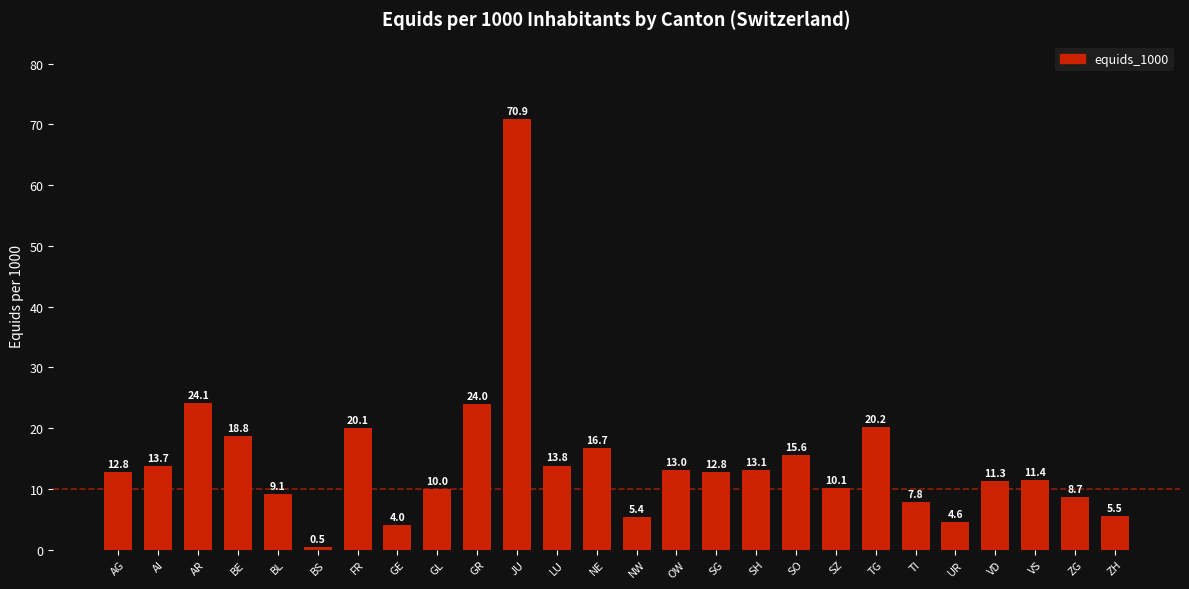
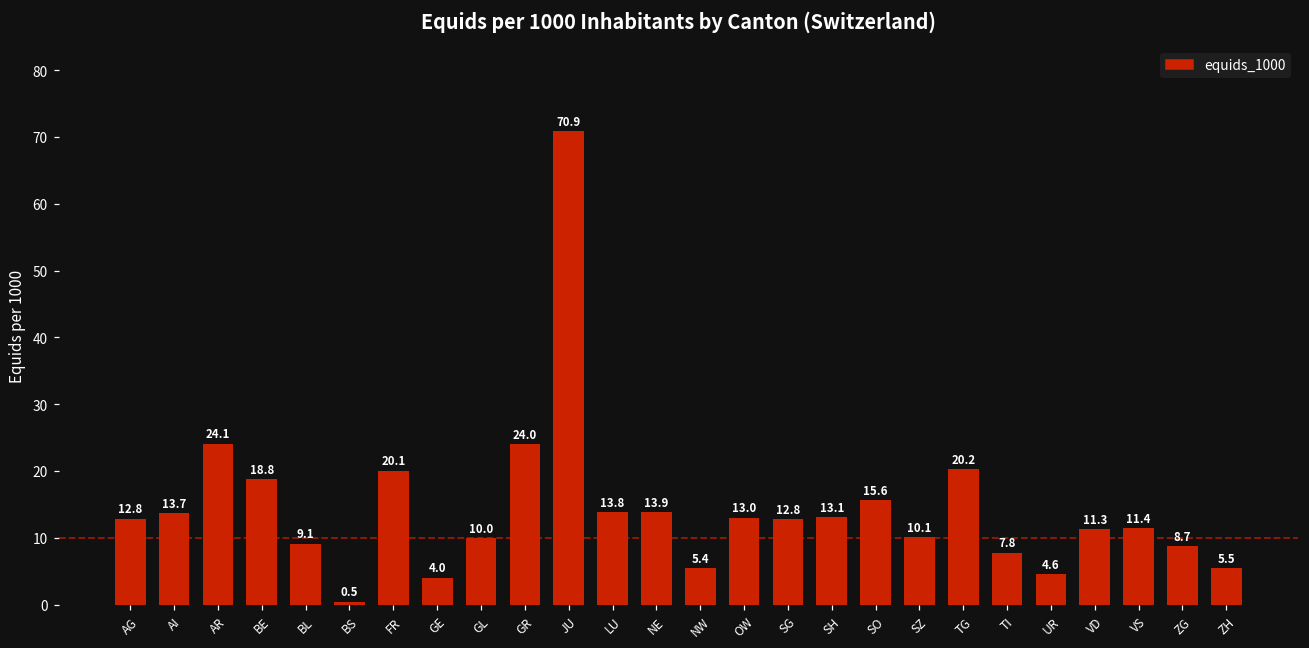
NE: 16.7 -> 13.9
